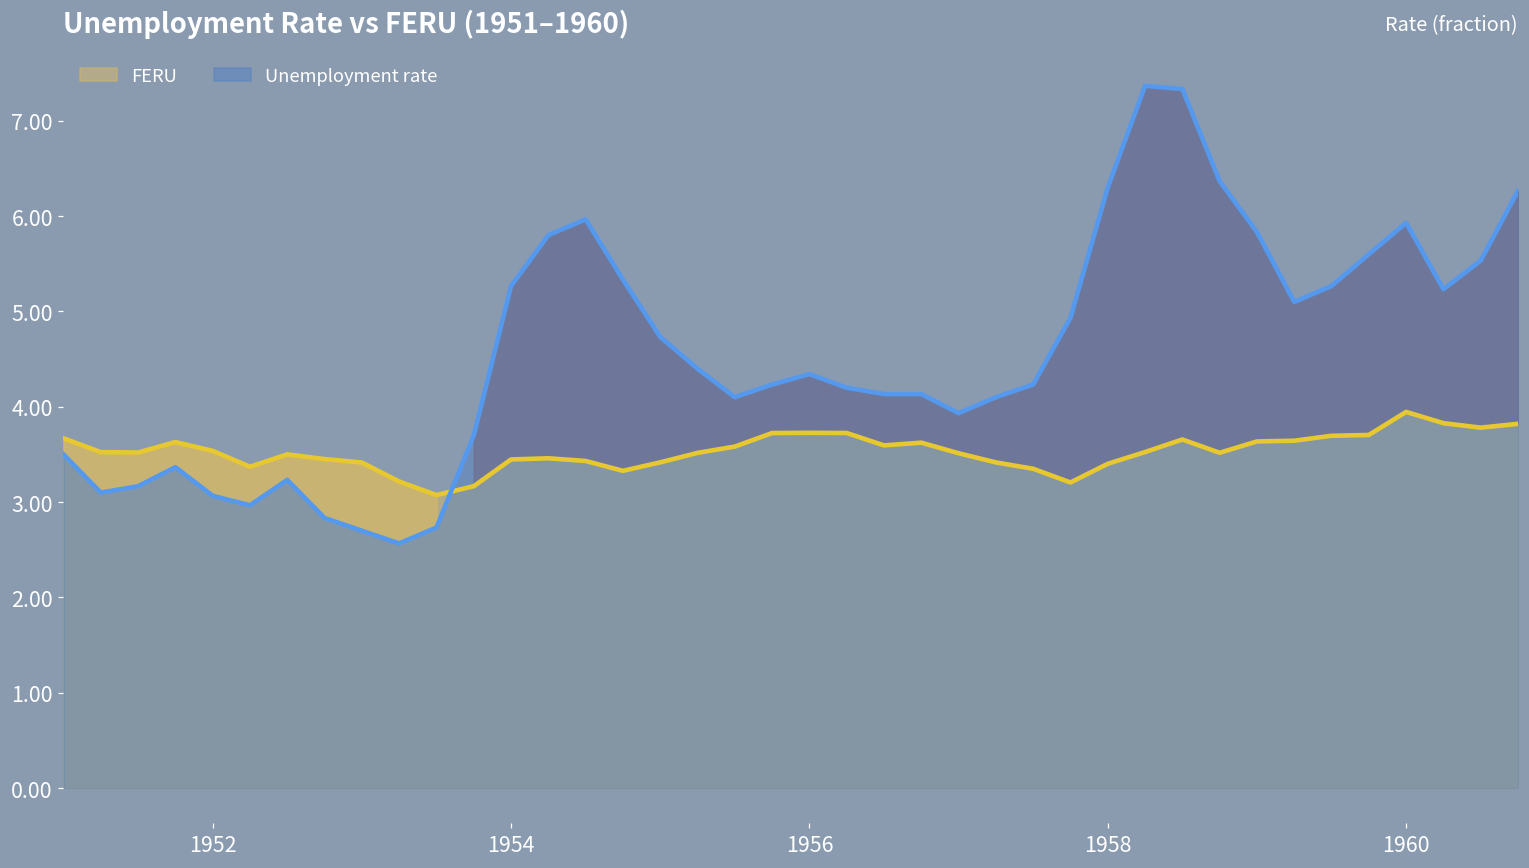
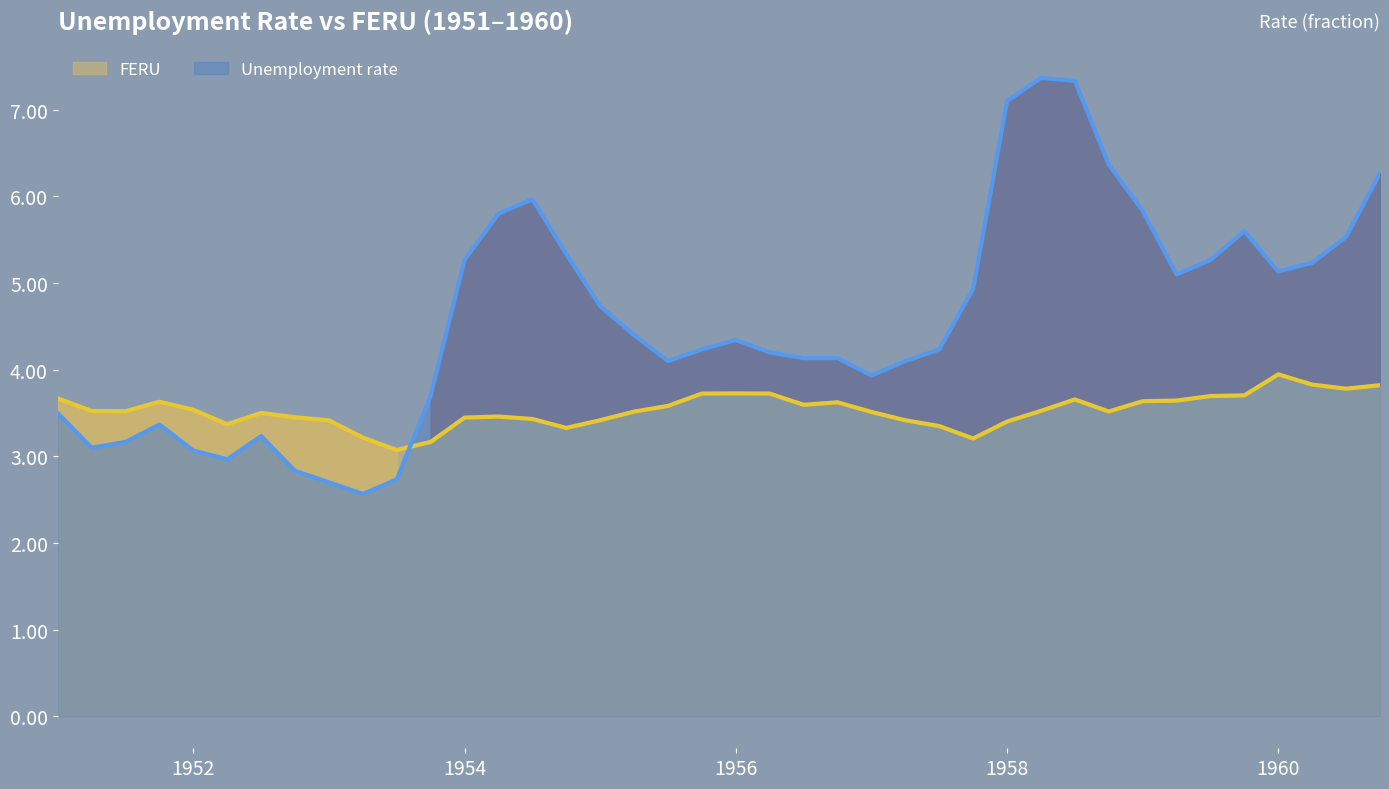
Unemployment rate, 1958: 6.3 -> 7.1
Unemployment rate, 1960: 5.9 -> 5.1
